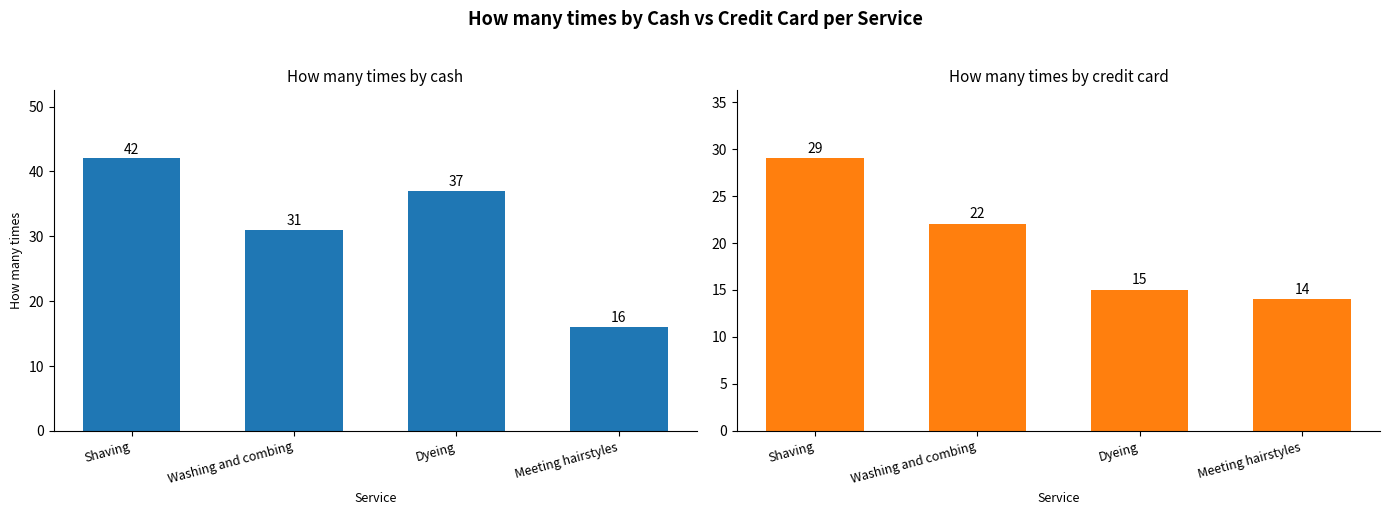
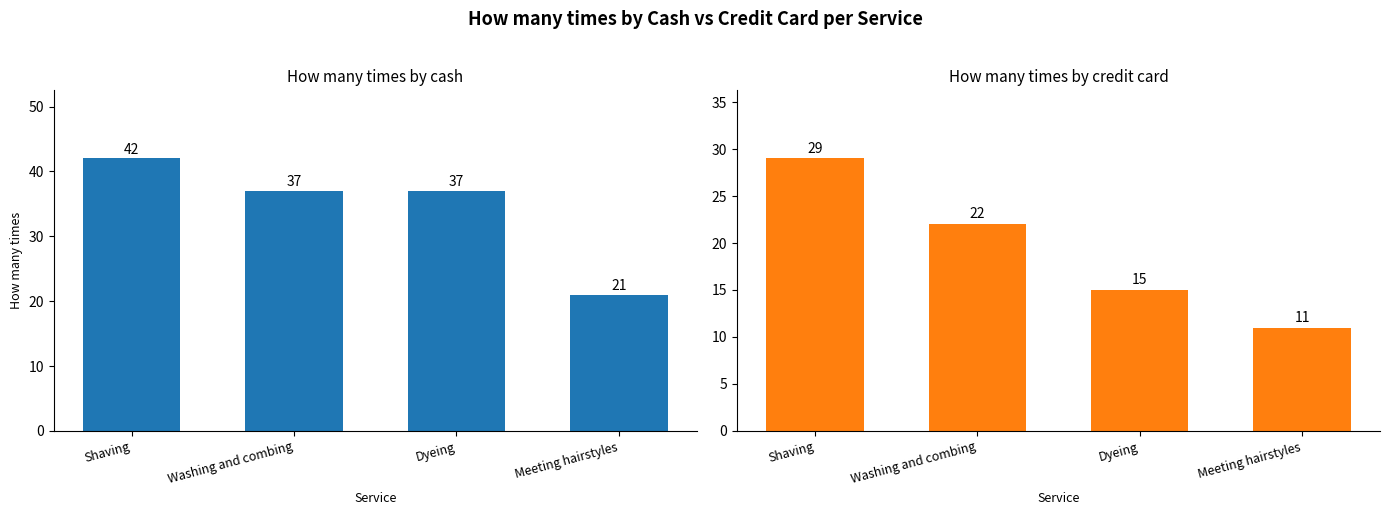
How many times by cash, Washing and combing: 31 -> 37
How many times by cash, Meeting hairstyles: 16 -> 21
How many times by credit card, Meeting hairstyles: 14 -> 11
